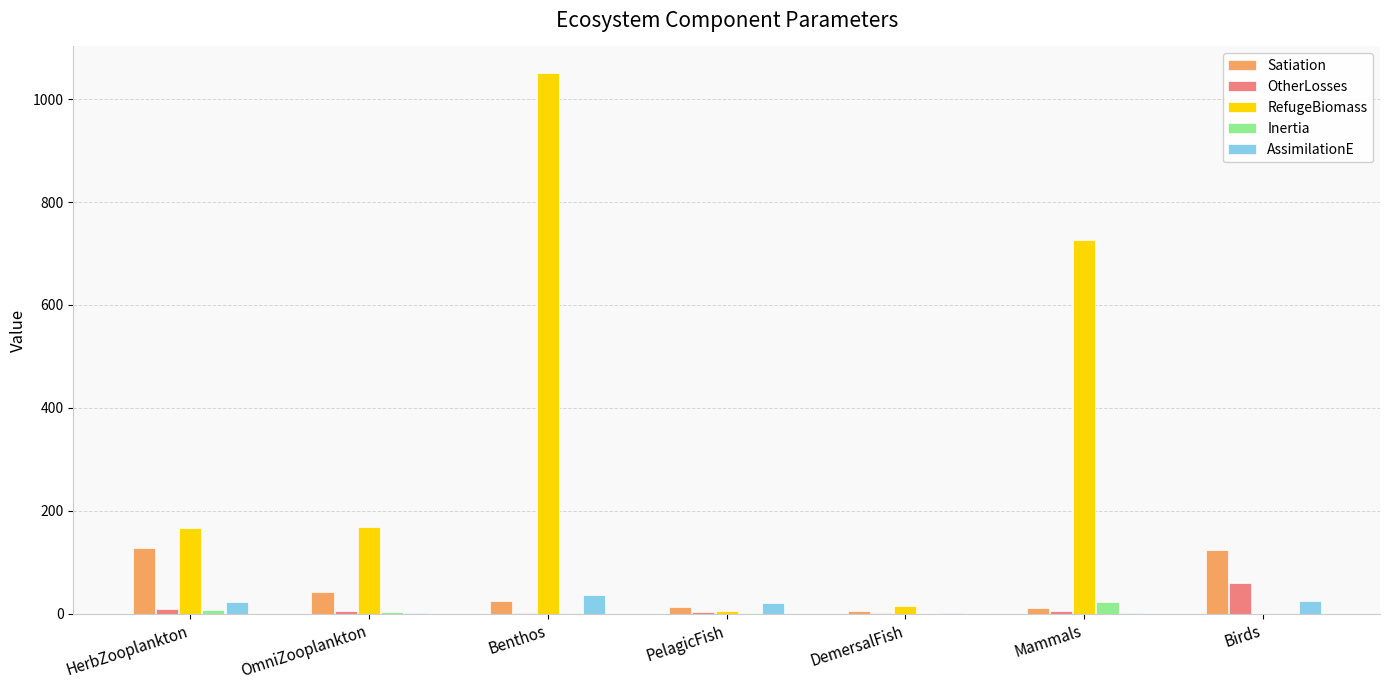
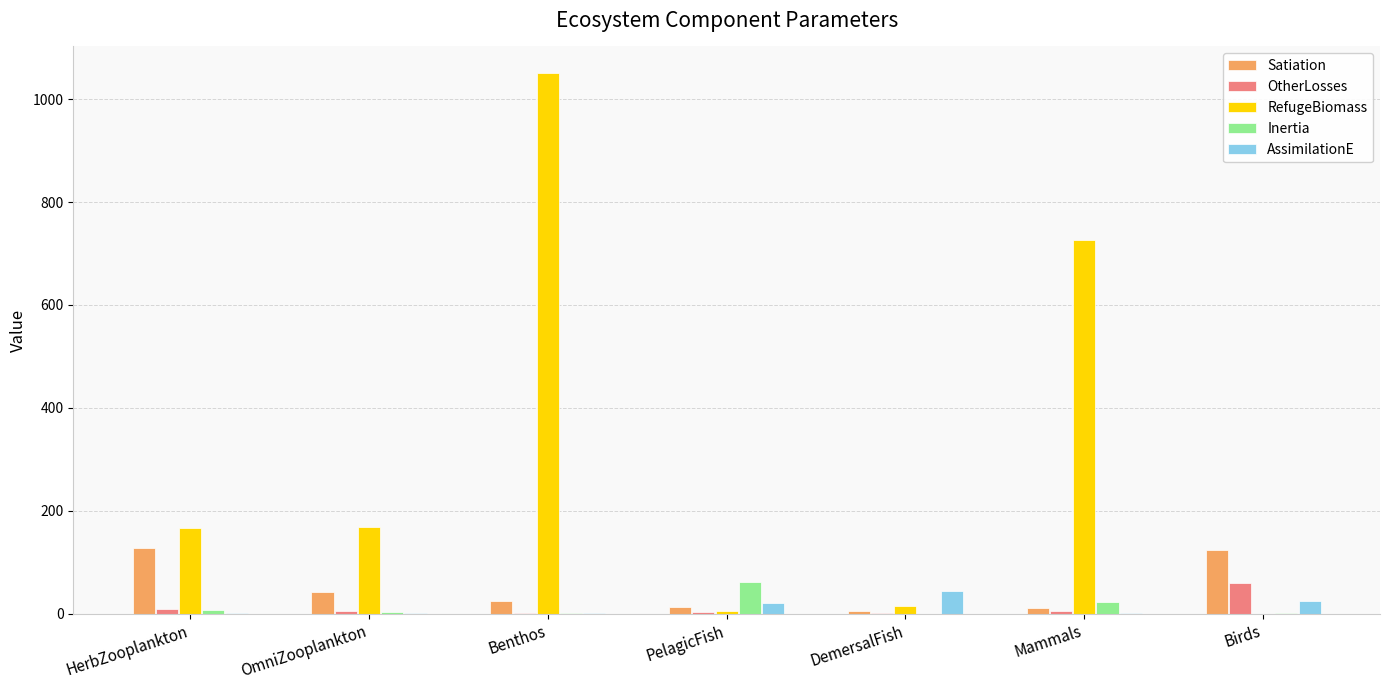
AssimilationE, HerbZooplankton: 20 -> 0
AssimilationE, Benthos: 40 -> 0
Inertia, PelagicFish: 0 -> 60
AssimilationE, DemersalFish: 0 -> 40
